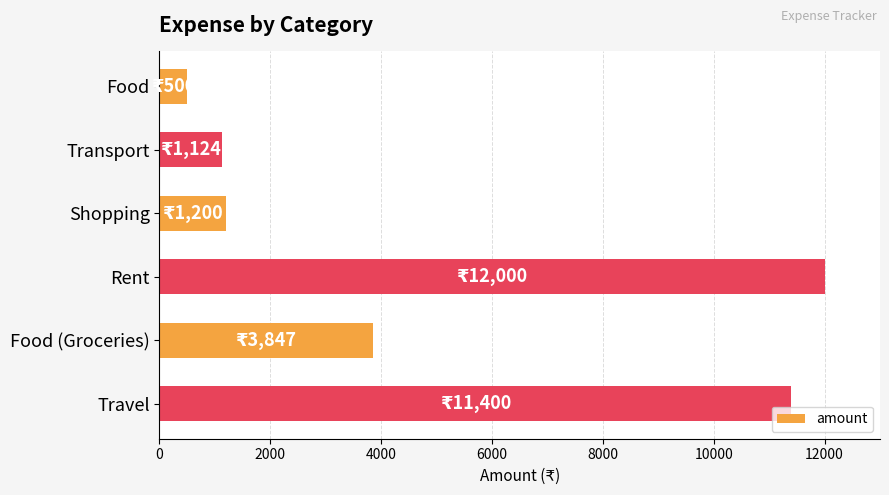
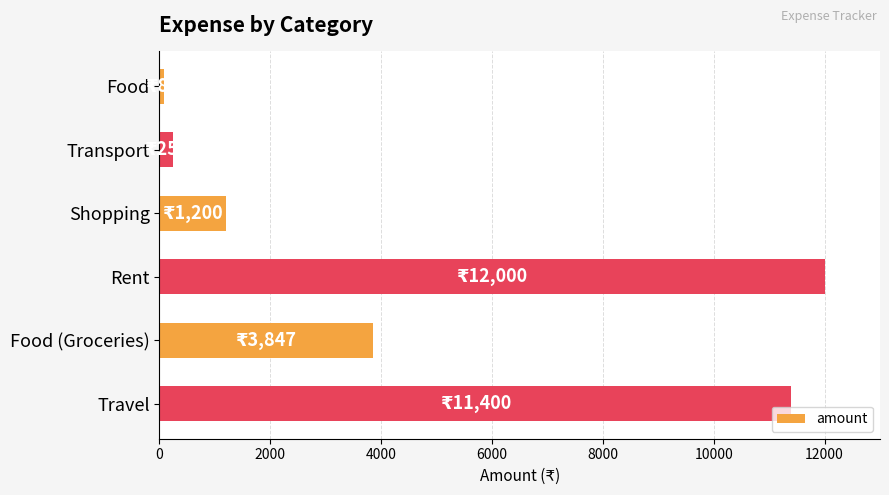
Food: 500 -> 100
Transport: 1100 -> 300
